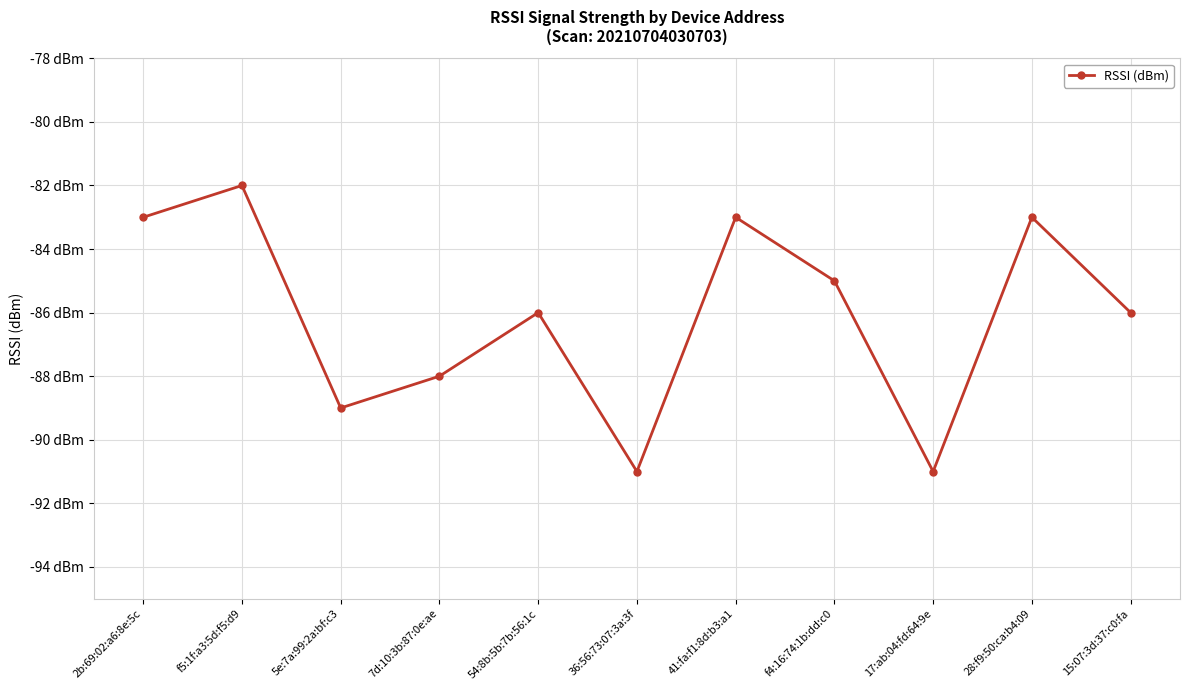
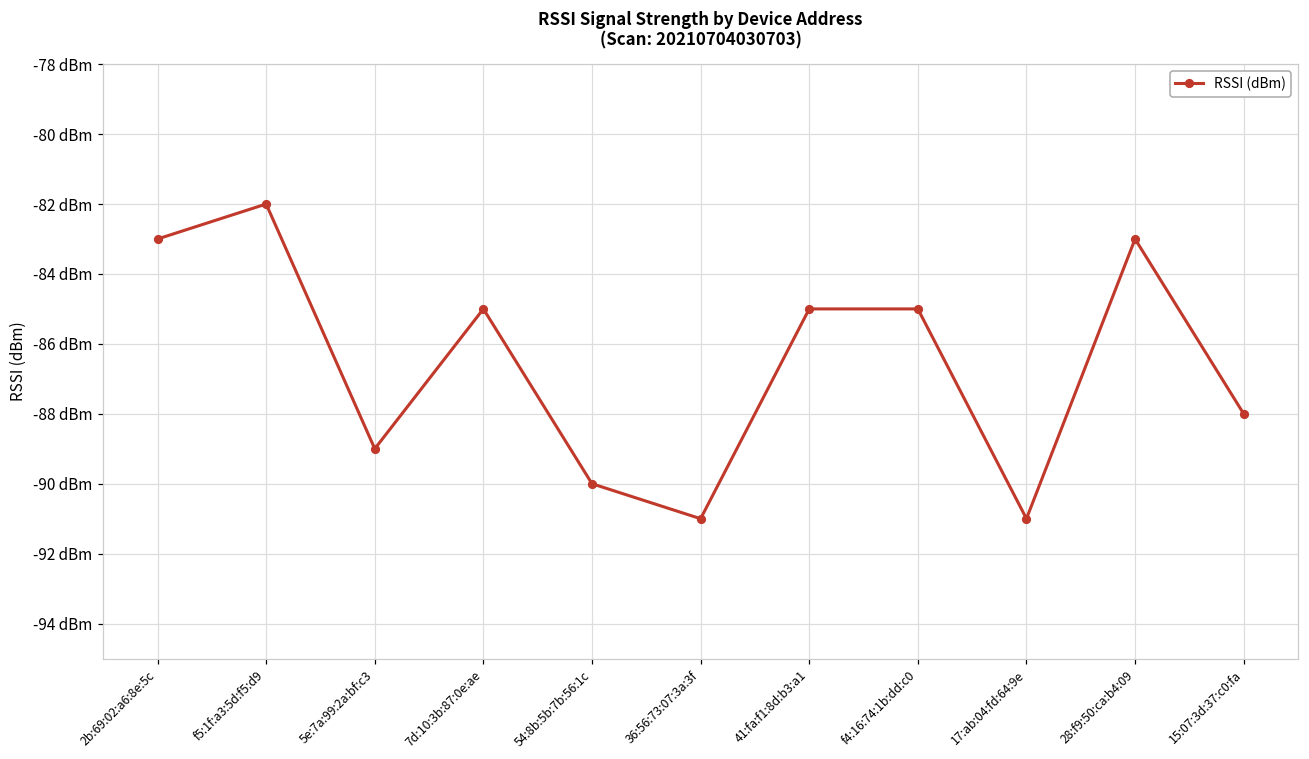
7d:10:3b:87:0e:ae: -88 dBm -> -85 dBm
54:8b:5b:7b:56:1c: -86 dBm -> -90 dBm
41:fa:f1:8d:b3:a1: -83 dBm -> -85 dBm
15:07:3d:37:c0:fa: -86 dBm -> -88 dBm
